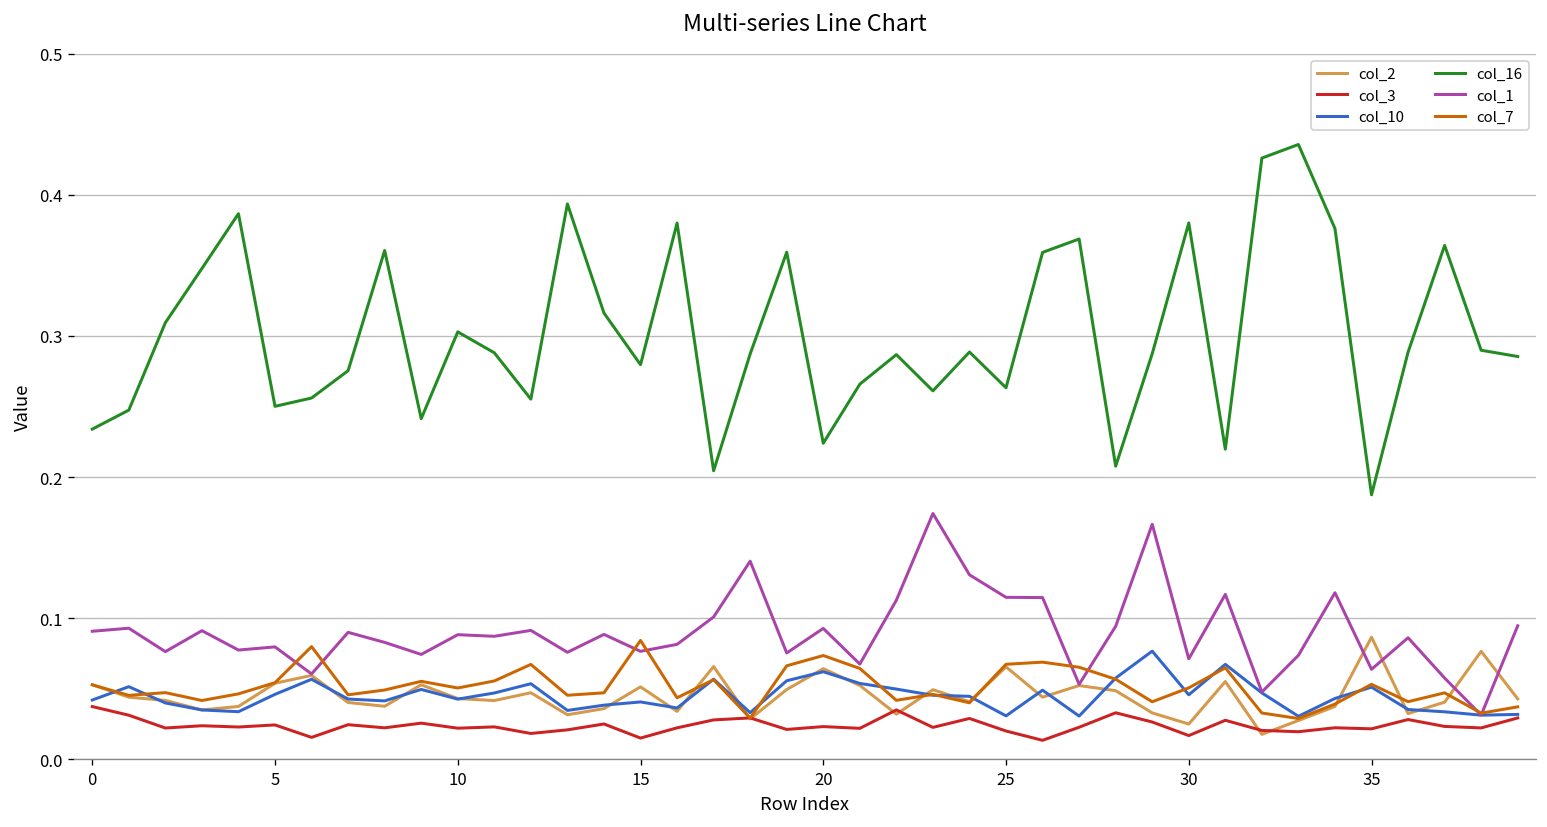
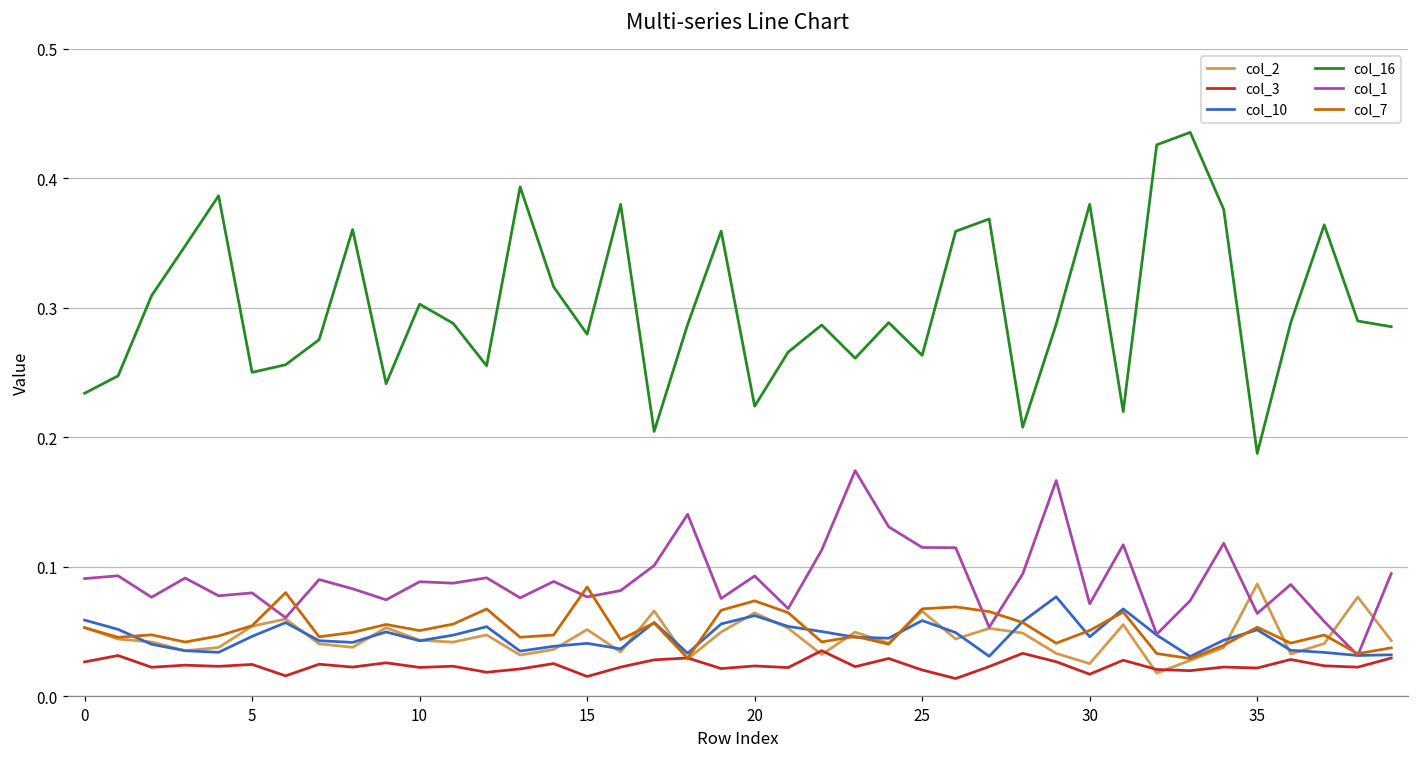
col_3, 0: 0.037 -> 0.026
col_10, 0: 0.042 -> 0.059
col_10, 25: 0.031 -> 0.058
